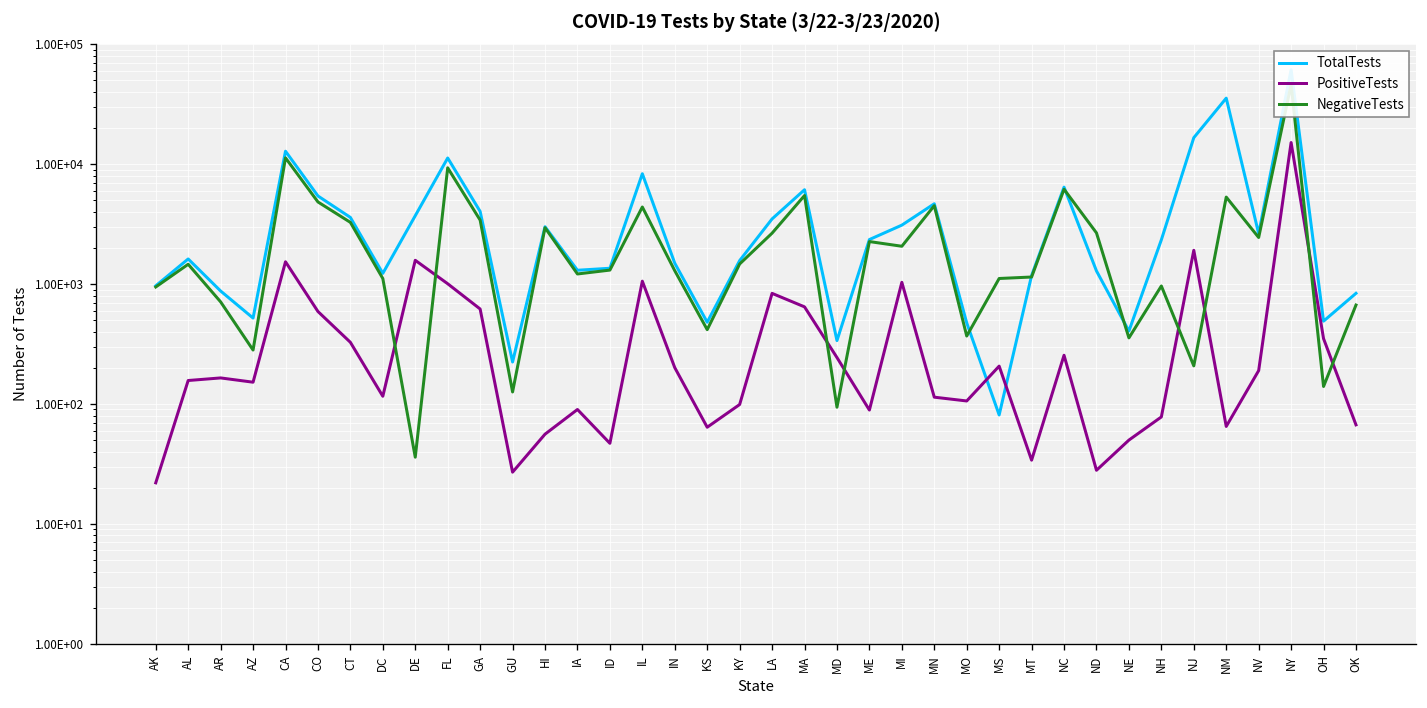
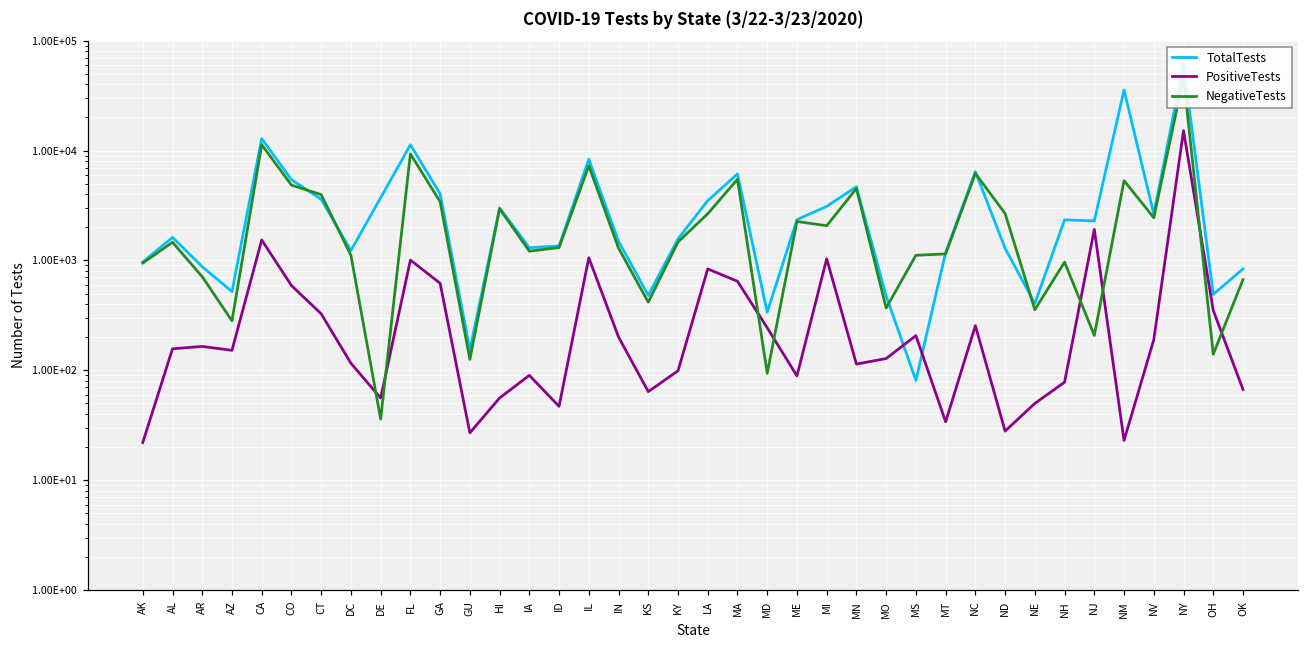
NegativeTests, CT: 3300 -> 4000
PositiveTests, DE: 1600 -> 60
TotalTests, GU: 220 -> 150
NegativeTests, IL: 4000 -> 7000
PositiveTests, MO: 110 -> 130
TotalTests, NJ: 17000 -> 2300
PositiveTests, NM: 70 -> 23
